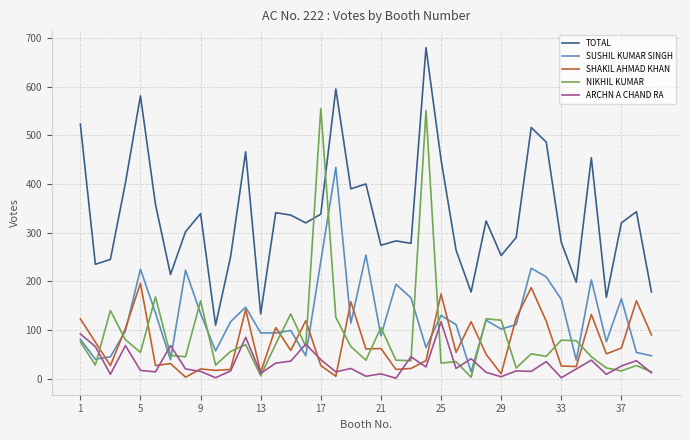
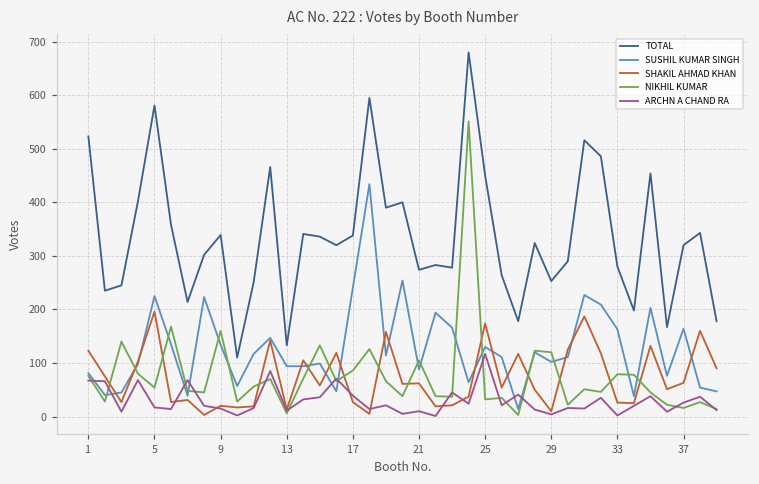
ARCHN A CHAND RA, 1: 90 -> 70
NIKHIL KUMAR, 17: 560 -> 90
